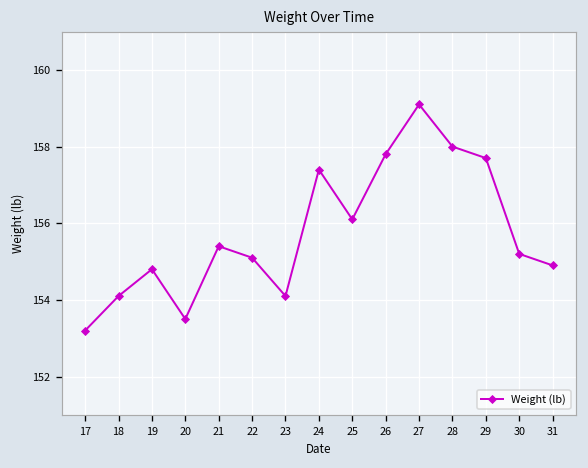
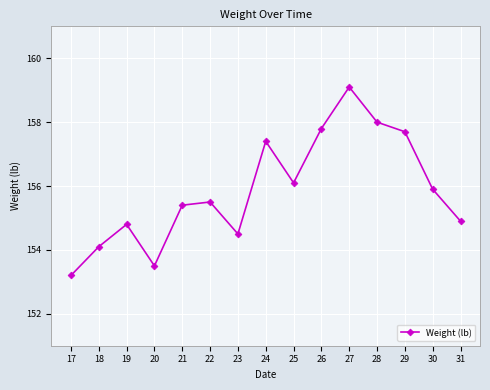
22: 155.1 -> 155.5
23: 154.1 -> 154.5
30: 155.2 -> 155.9
